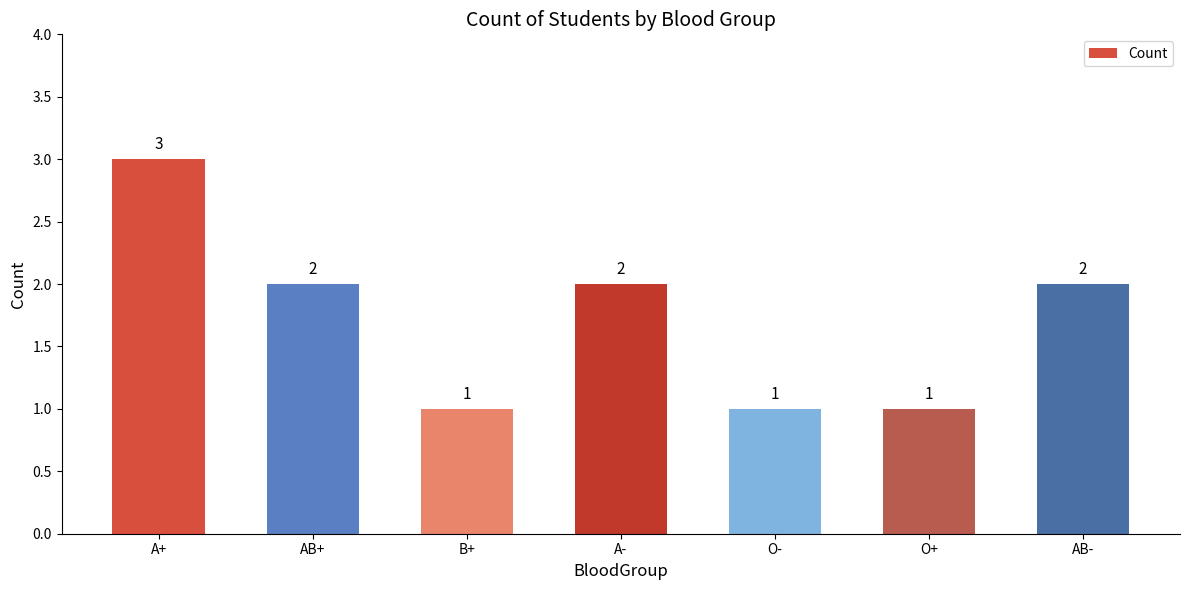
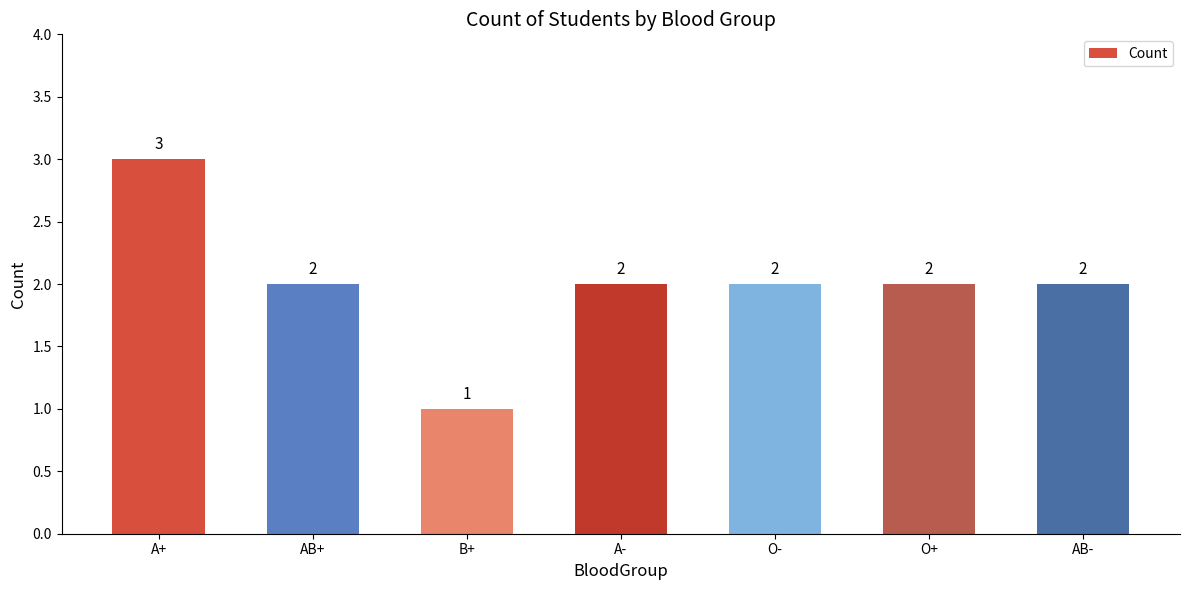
O-: 1 -> 2
O+: 1 -> 2
